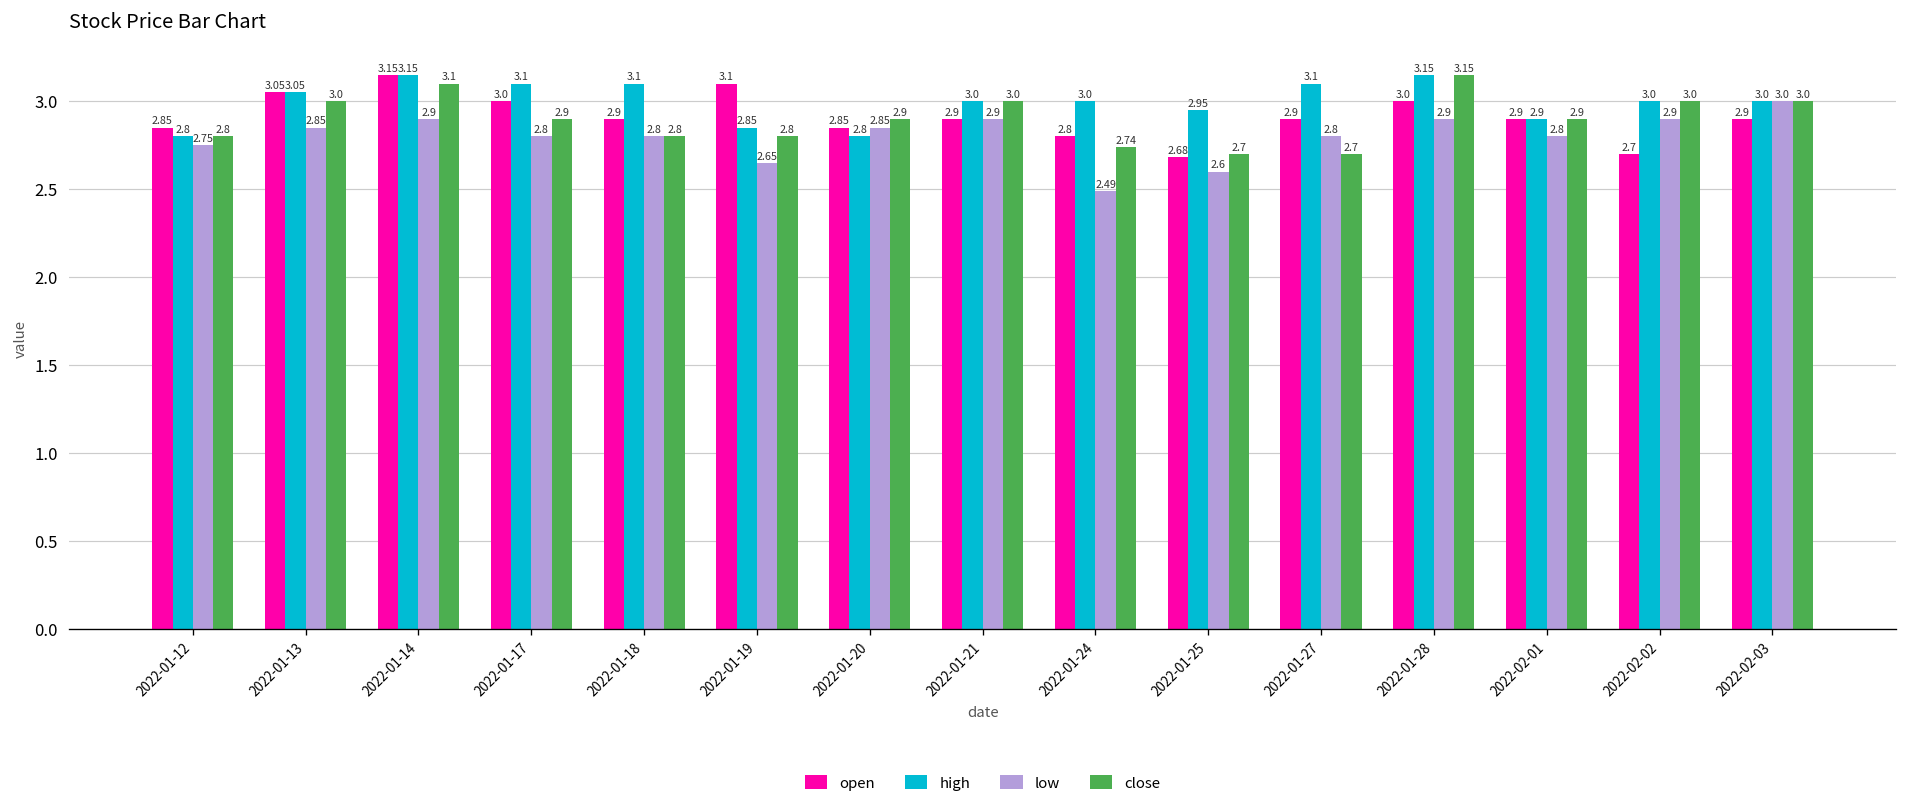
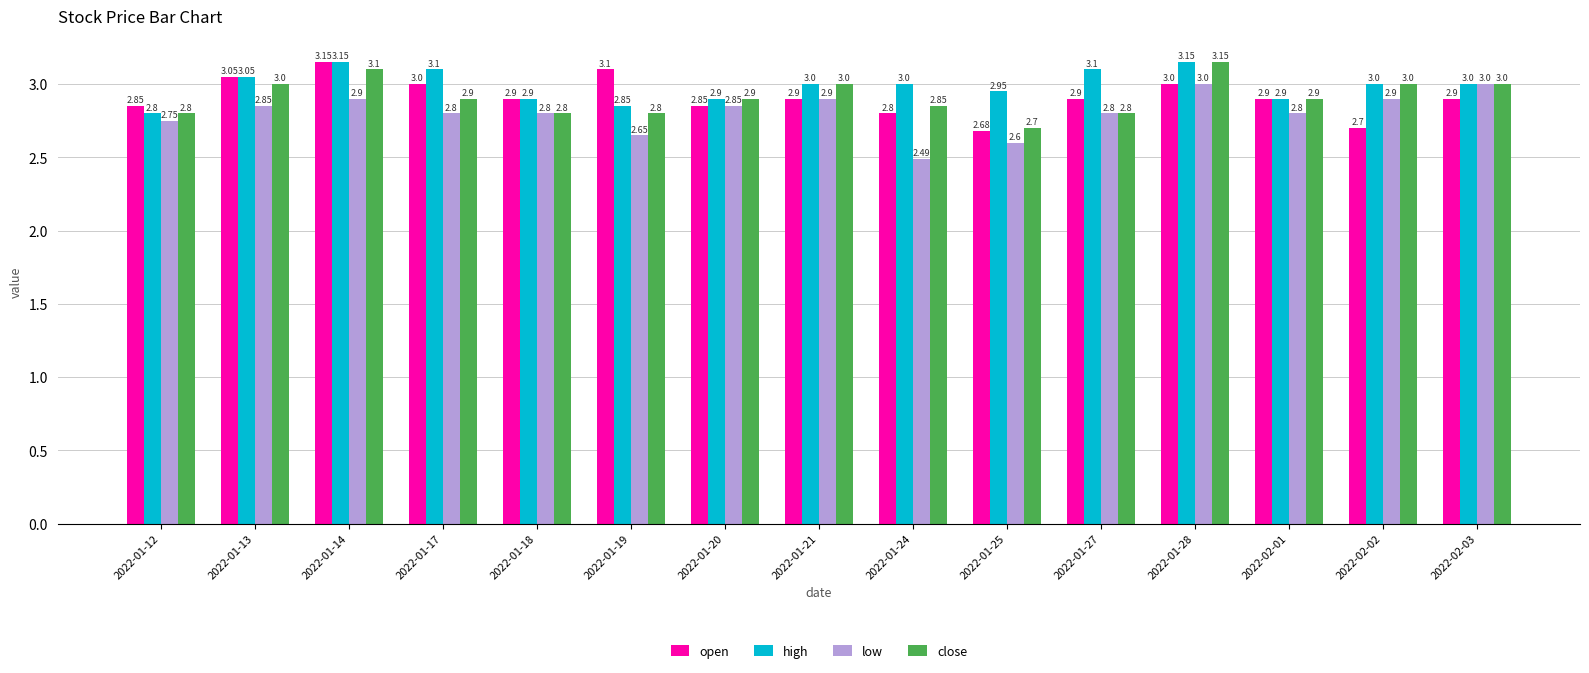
high, 2022-01-18: 3.1 -> 2.9
high, 2022-01-20: 2.8 -> 2.9
close, 2022-01-24: 2.74 -> 2.85
close, 2022-01-27: 2.7 -> 2.8
low, 2022-01-28: 2.9 -> 3.0
